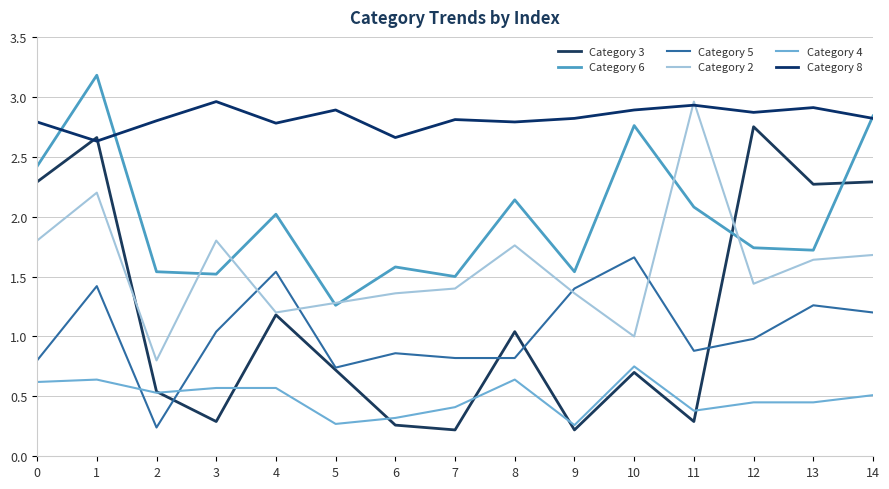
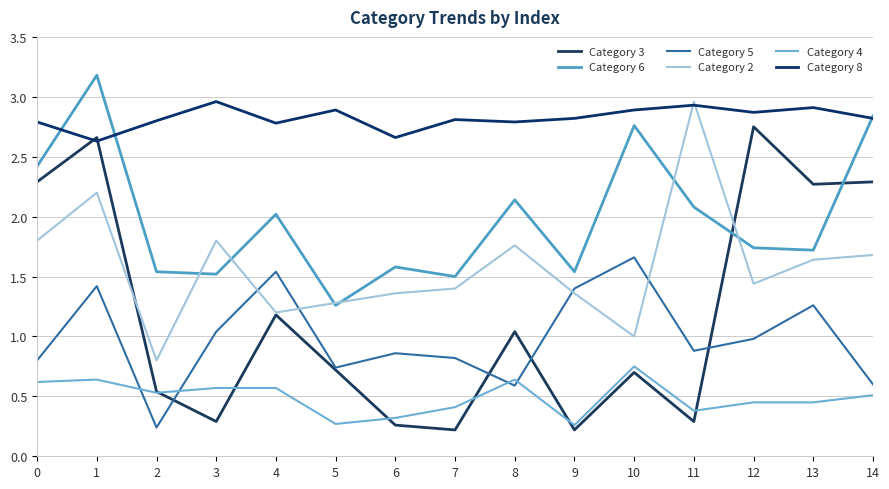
Category 5, 8: 0.82 -> 0.59
Category 5, 14: 1.2 -> 0.6
